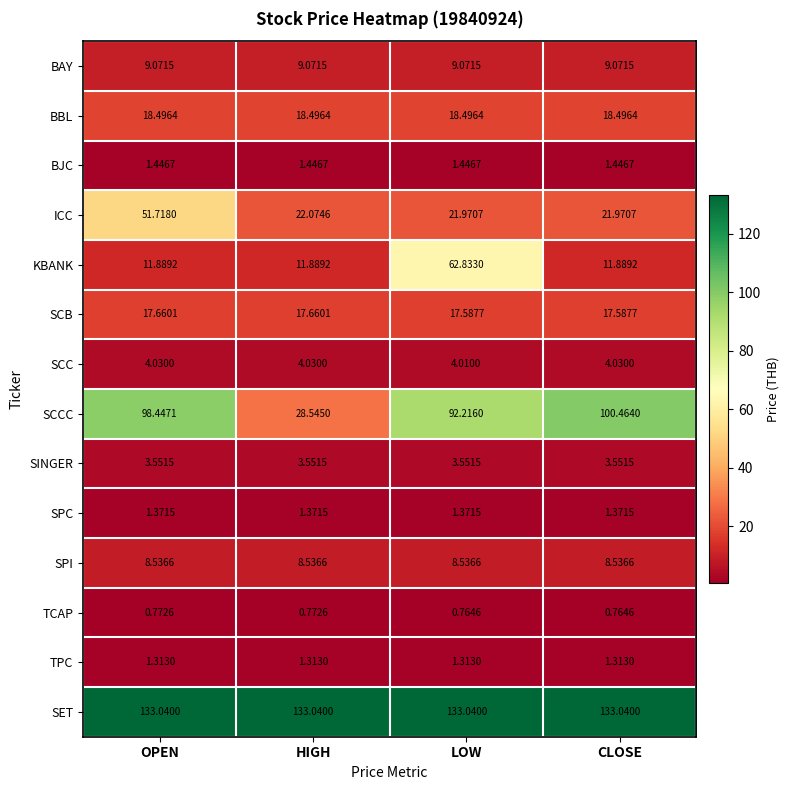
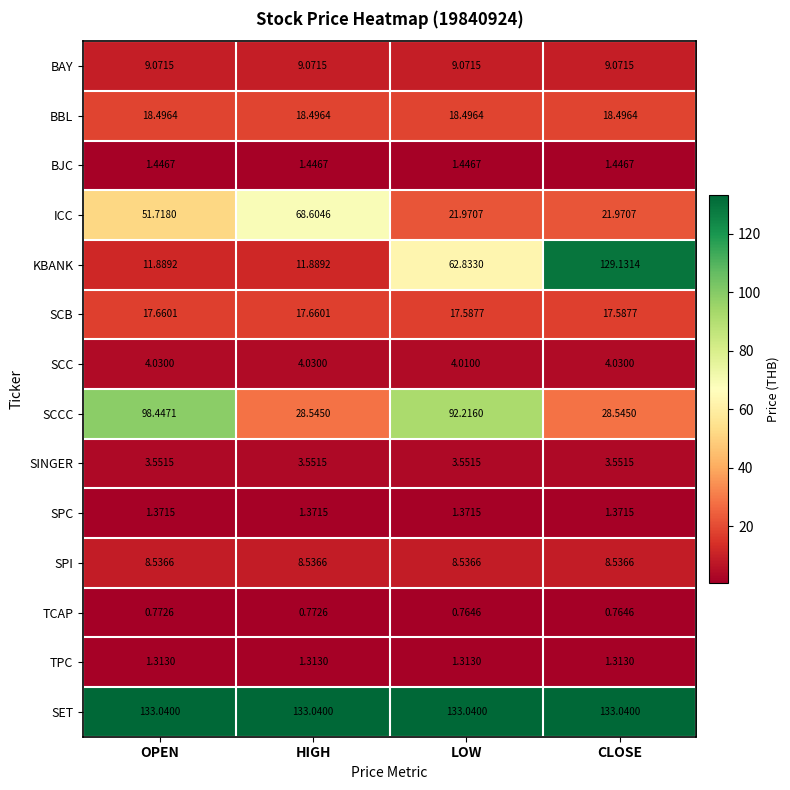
ICC, HIGH: 22.0746 -> 68.6046
KBANK, CLOSE: 11.8892 -> 129.1314
SCCC, CLOSE: 100.4640 -> 28.5450
